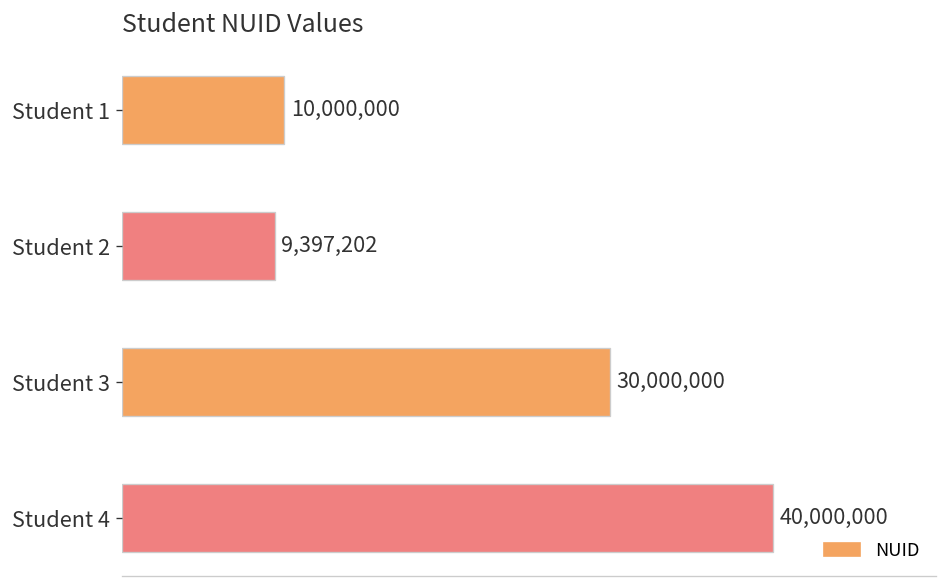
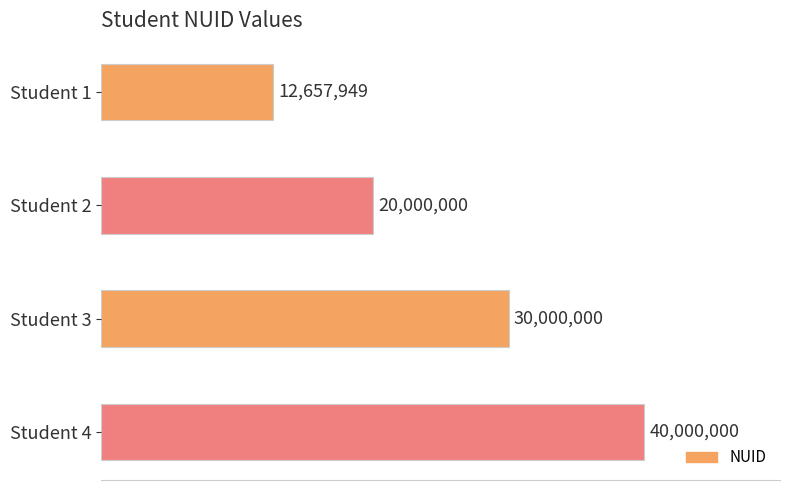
Student 1: 10,000,000 -> 12,657,949
Student 2: 9,397,202 -> 20,000,000
